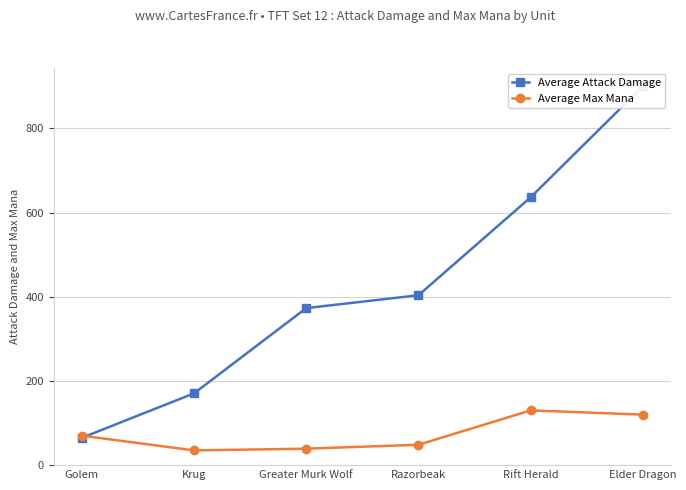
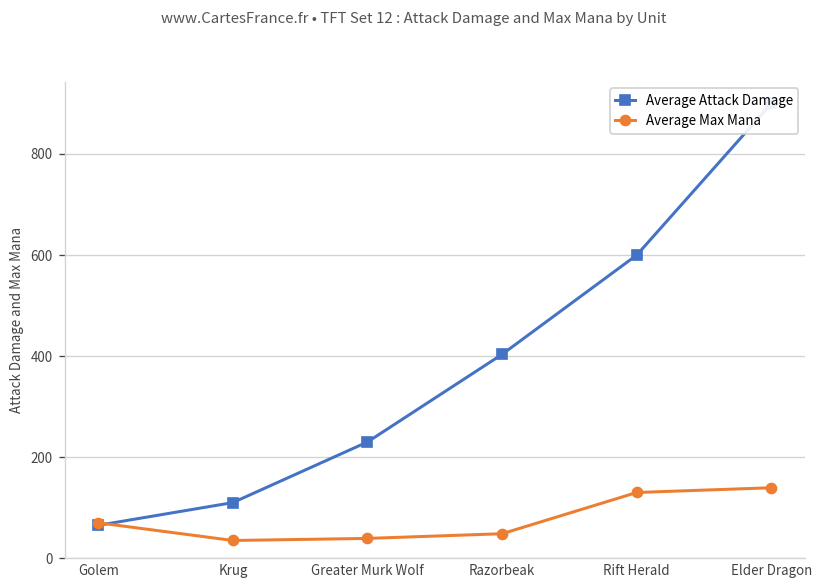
Average Attack Damage, Krug: 170 -> 110
Average Attack Damage, Greater Murk Wolf: 370 -> 230
Average Attack Damage, Rift Herald: 640 -> 600
Average Max Mana, Elder Dragon: 120 -> 140
